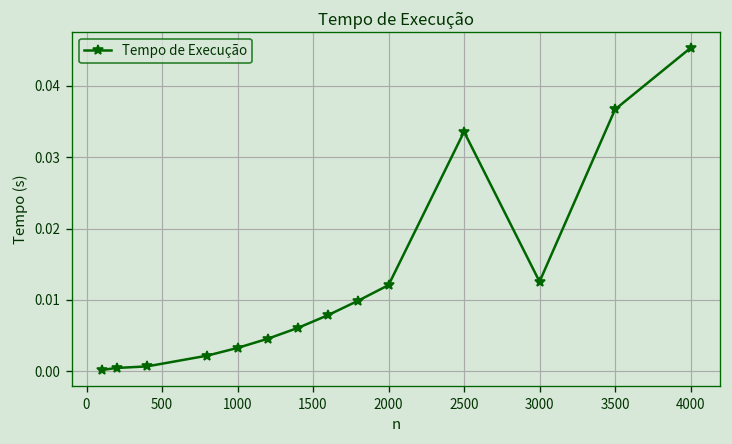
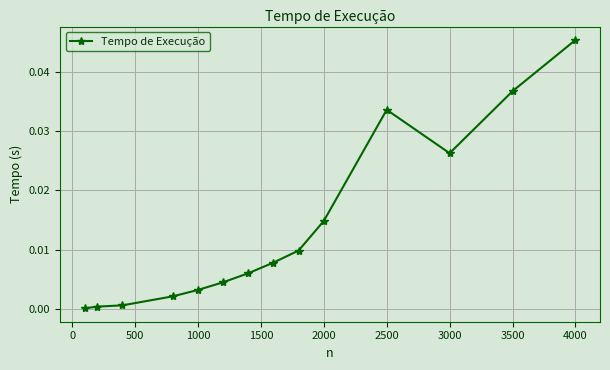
2000: 0.012 -> 0.015
3000: 0.013 -> 0.026
